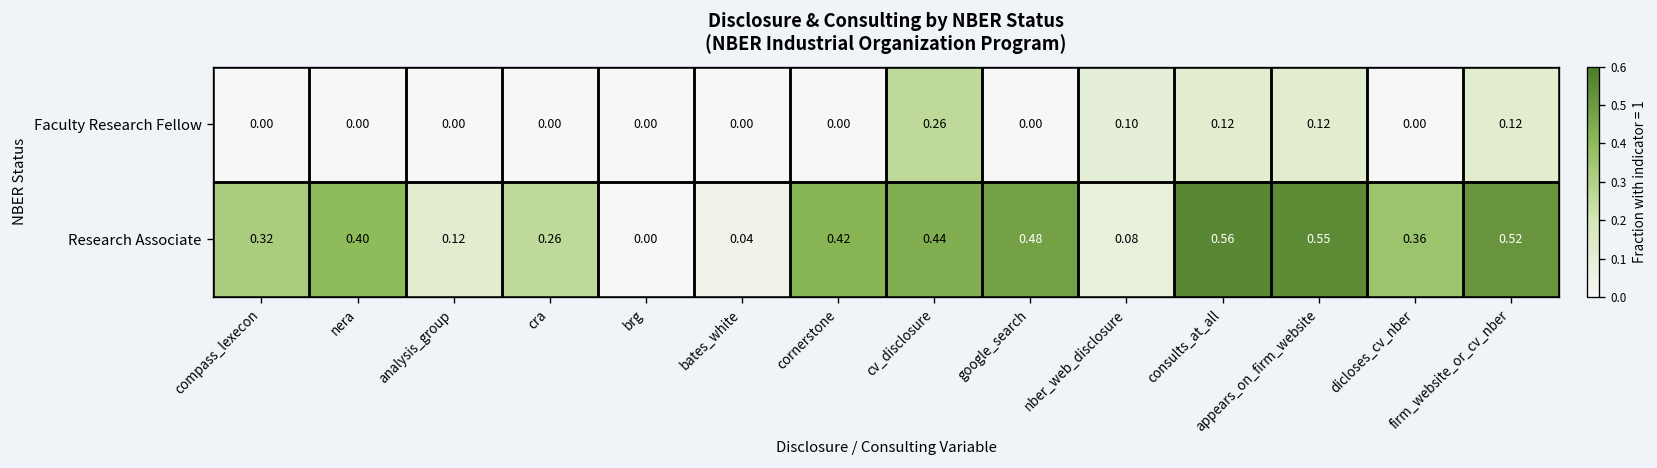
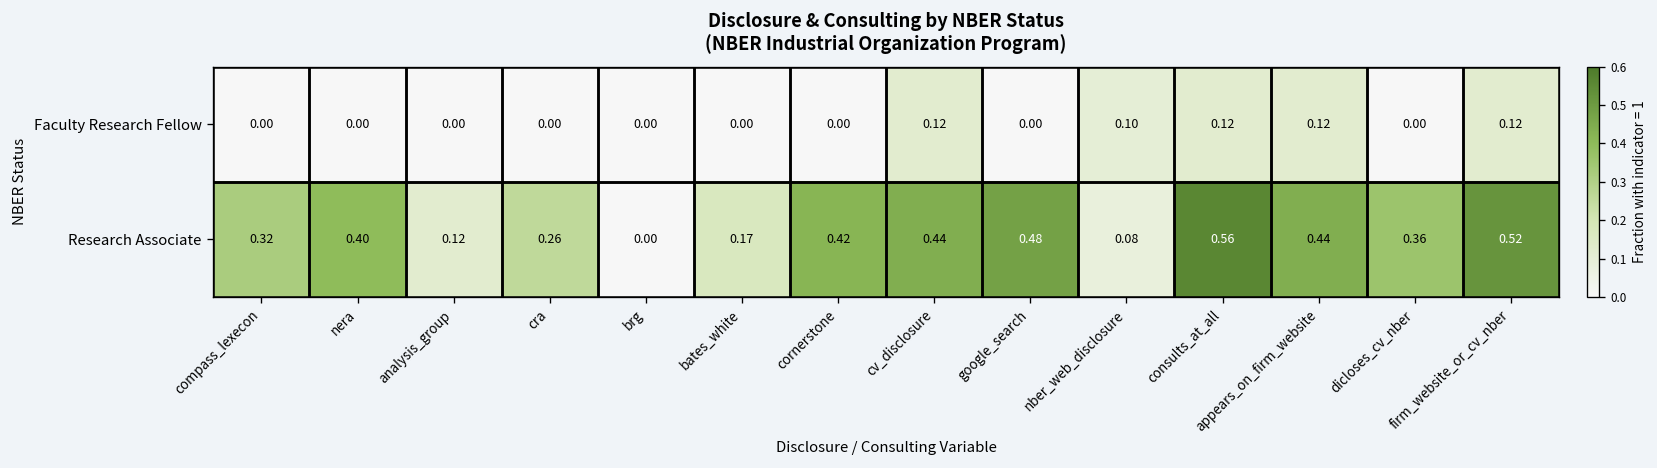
Faculty Research Fellow, cv_disclosure: 0.26 -> 0.12
Research Associate, bates_white: 0.04 -> 0.17
Research Associate, appears_on_firm_website: 0.55 -> 0.44
